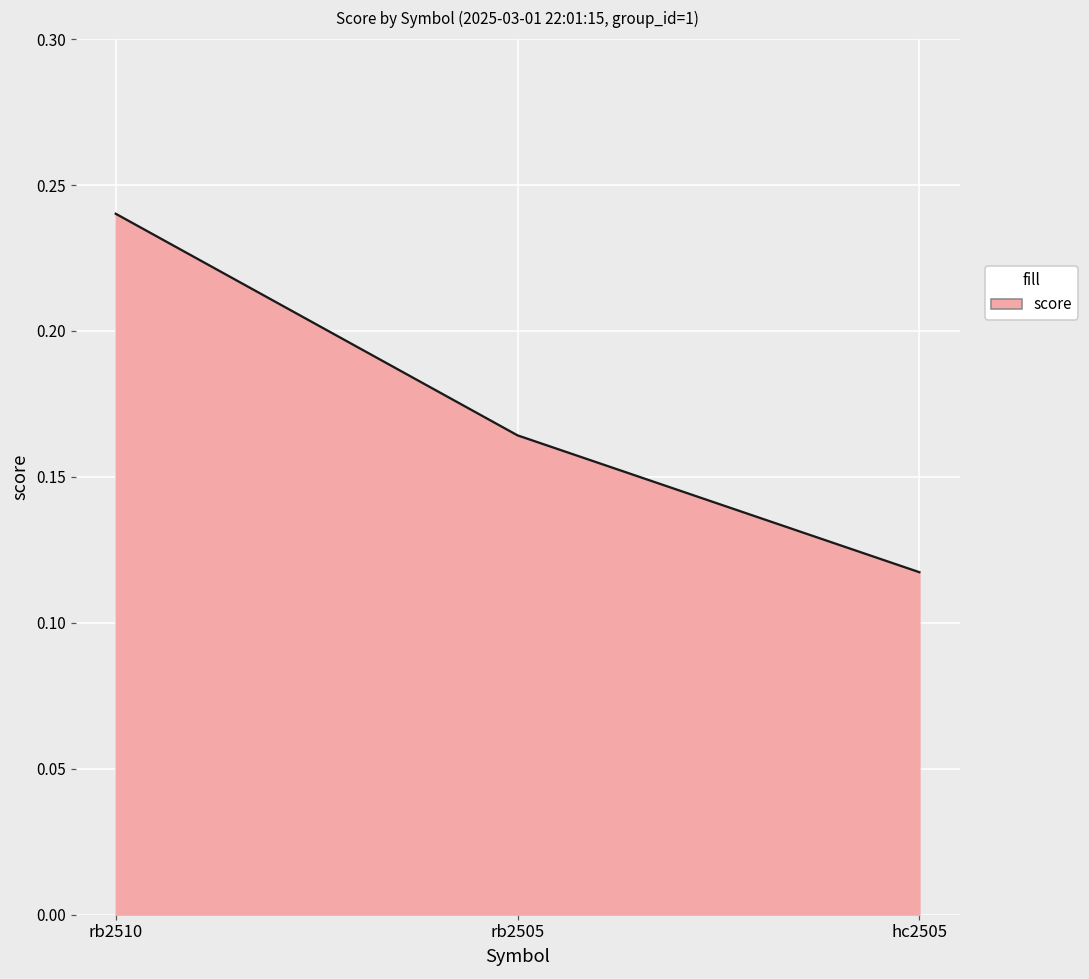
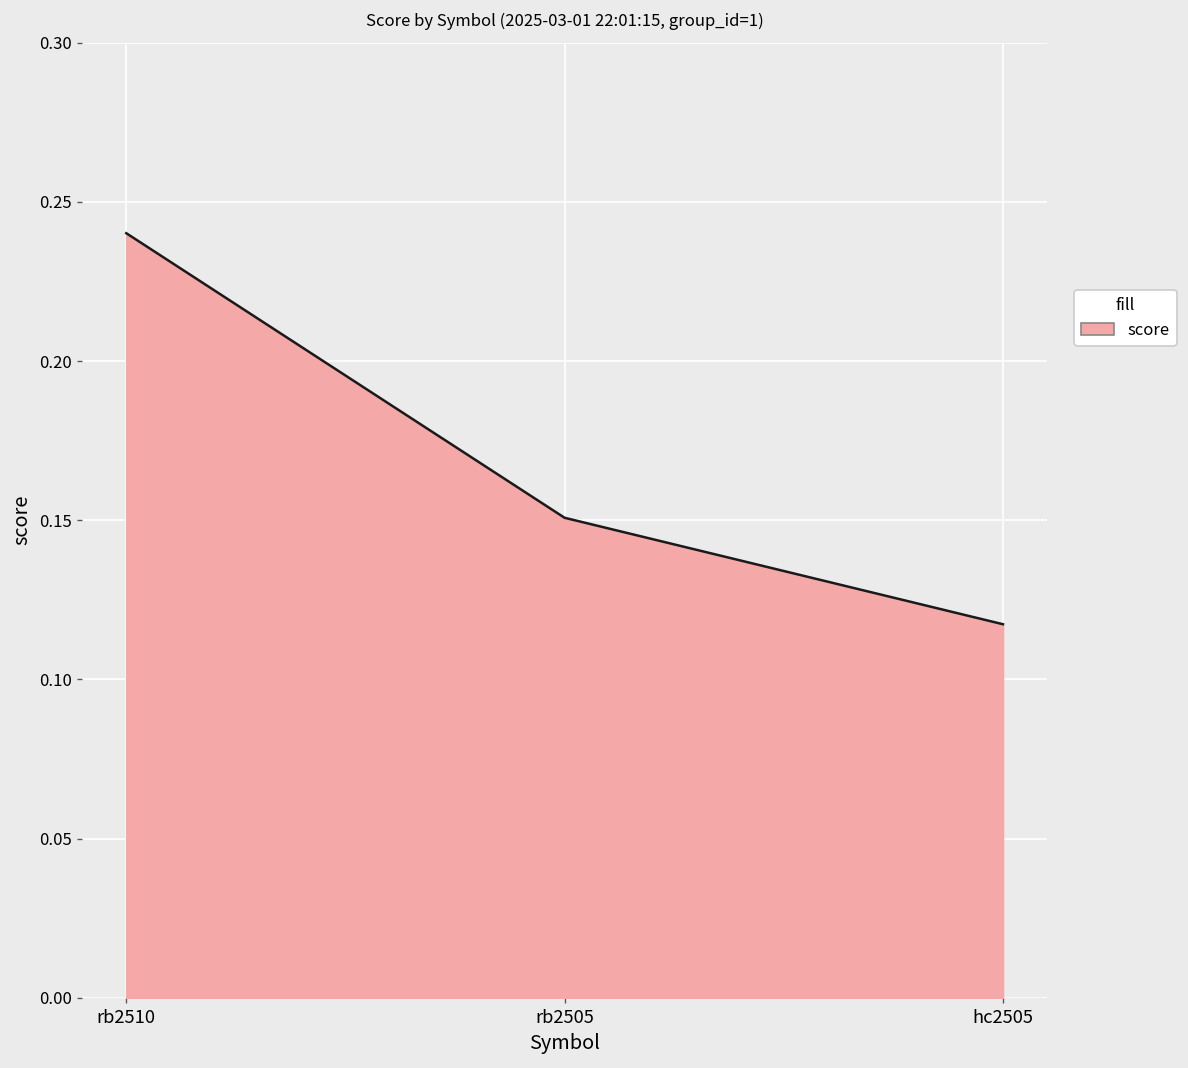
rb2505: 0.164 -> 0.151
